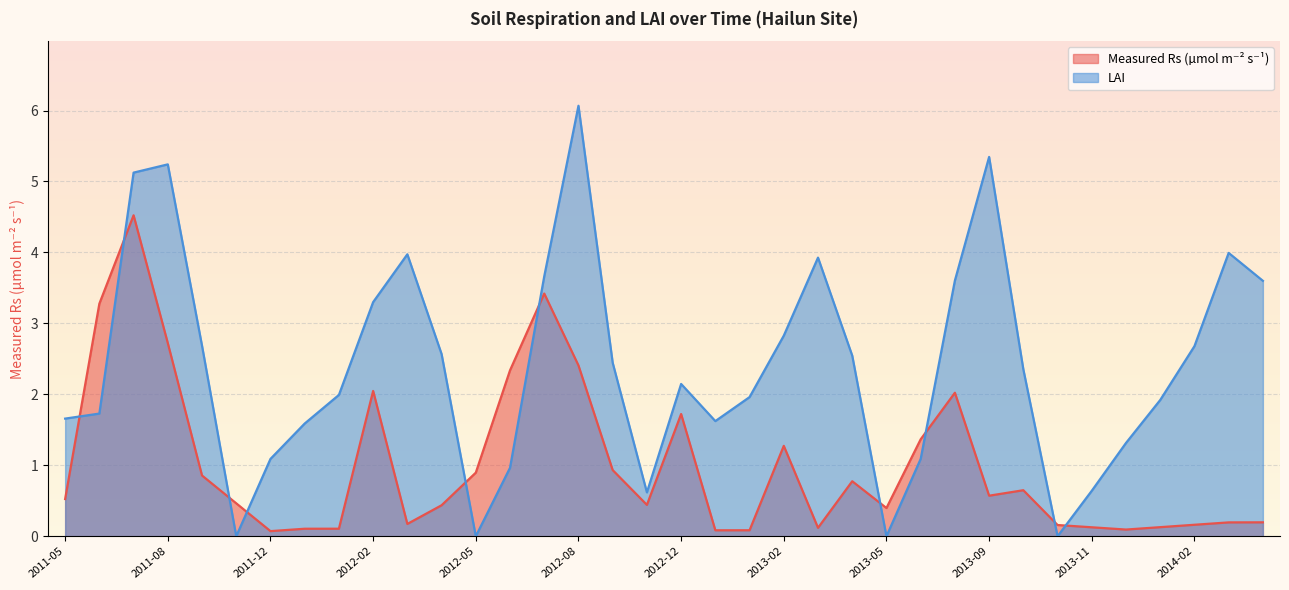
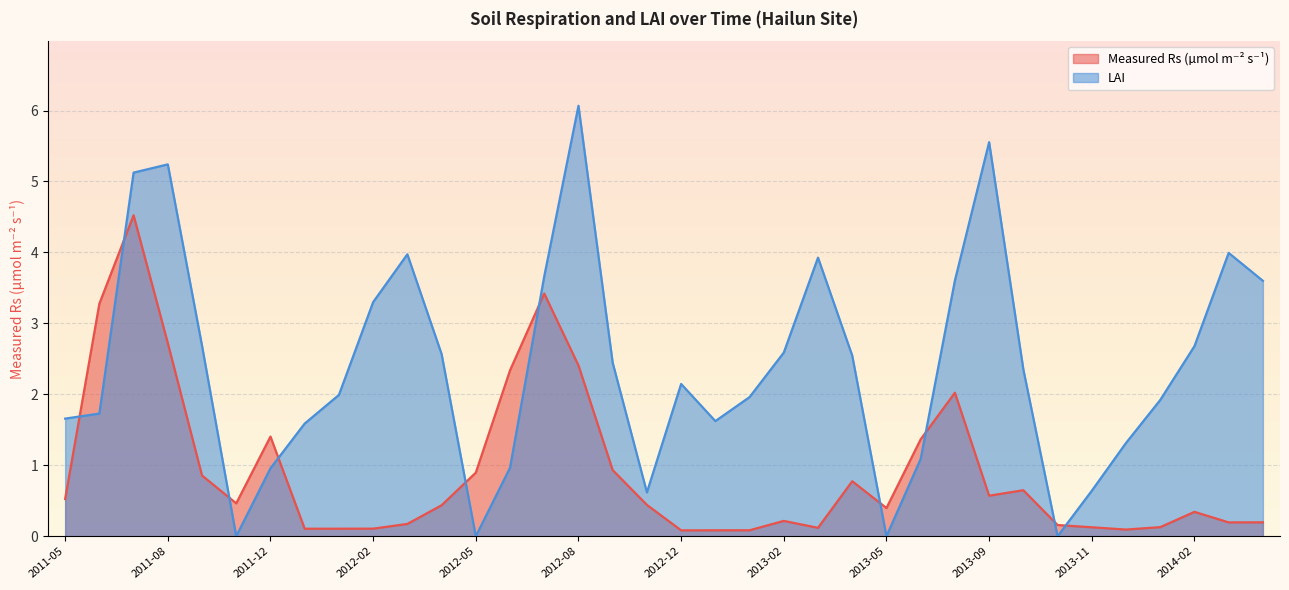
Measured Rs (µmol m⁻² s⁻¹), 2011-12: 0.1 -> 1.4
LAI, 2011-12: 1.1 -> 1.0
Measured Rs (µmol m⁻² s⁻¹), 2012-02: 2.0 -> 0.1
Measured Rs (µmol m⁻² s⁻¹), 2012-12: 1.7 -> 0.1
Measured Rs (µmol m⁻² s⁻¹), 2013-02: 1.3 -> 0.2
LAI, 2013-02: 2.8 -> 2.6
LAI, 2013-09: 5.3 -> 5.6
Measured Rs (µmol m⁻² s⁻¹), 2014-02: 0.2 -> 0.3
